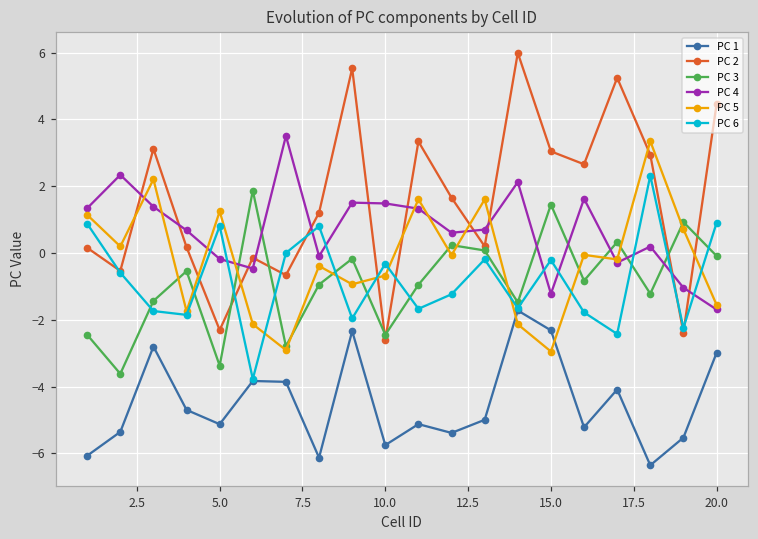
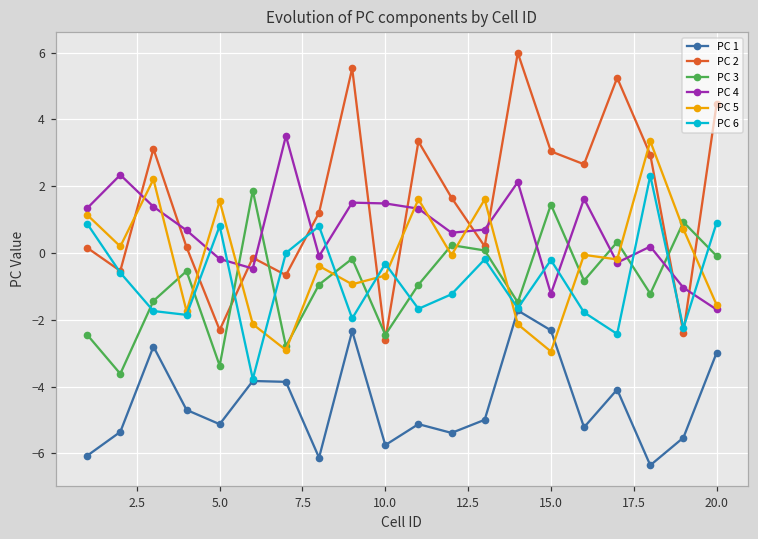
PC 5, 5.0: 1.2 -> 1.6
